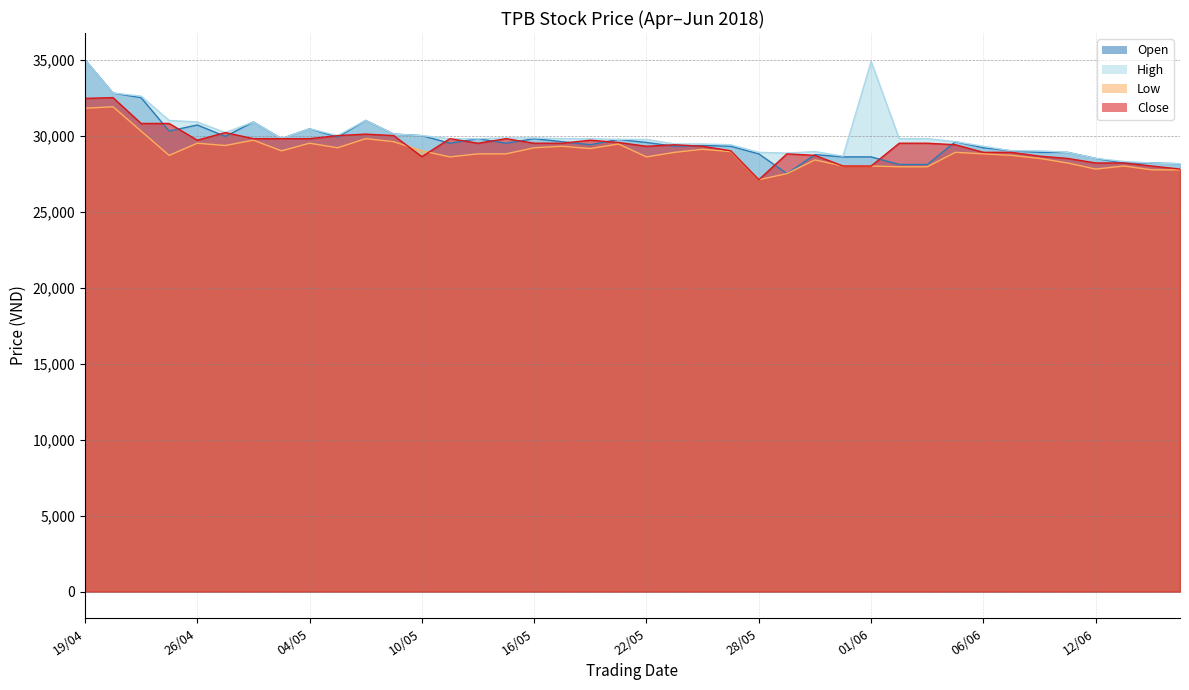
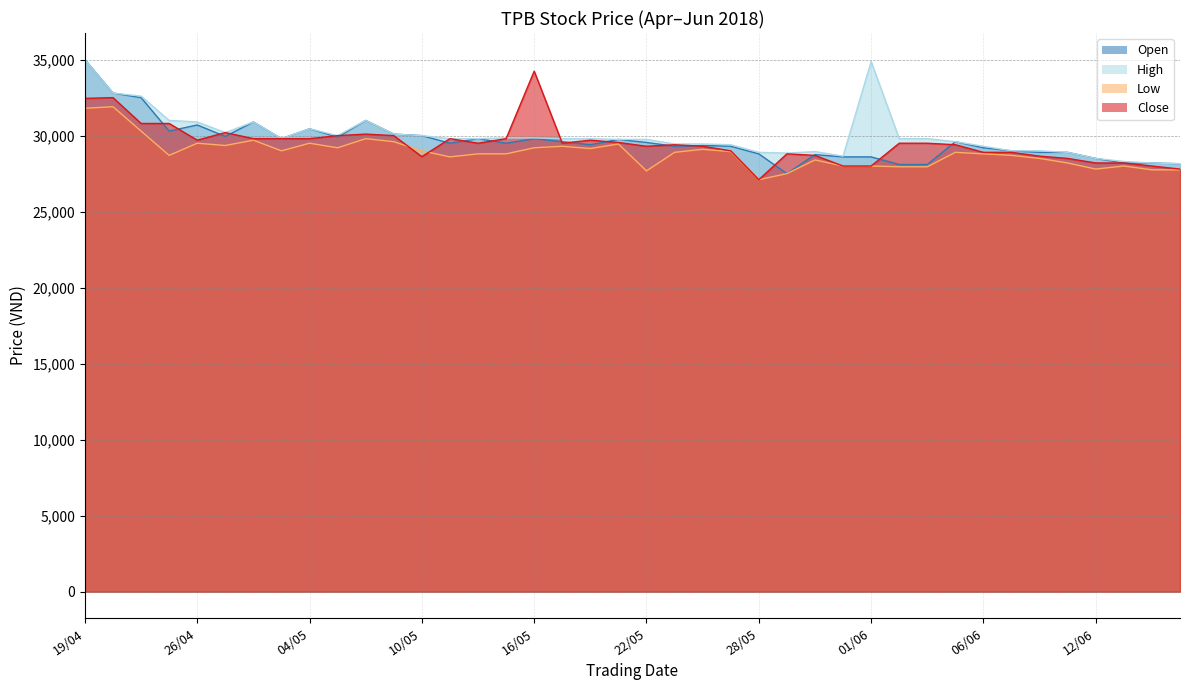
Close, 16/05: 29,500 -> 34,200
Low, 22/05: 28,600 -> 27,700
